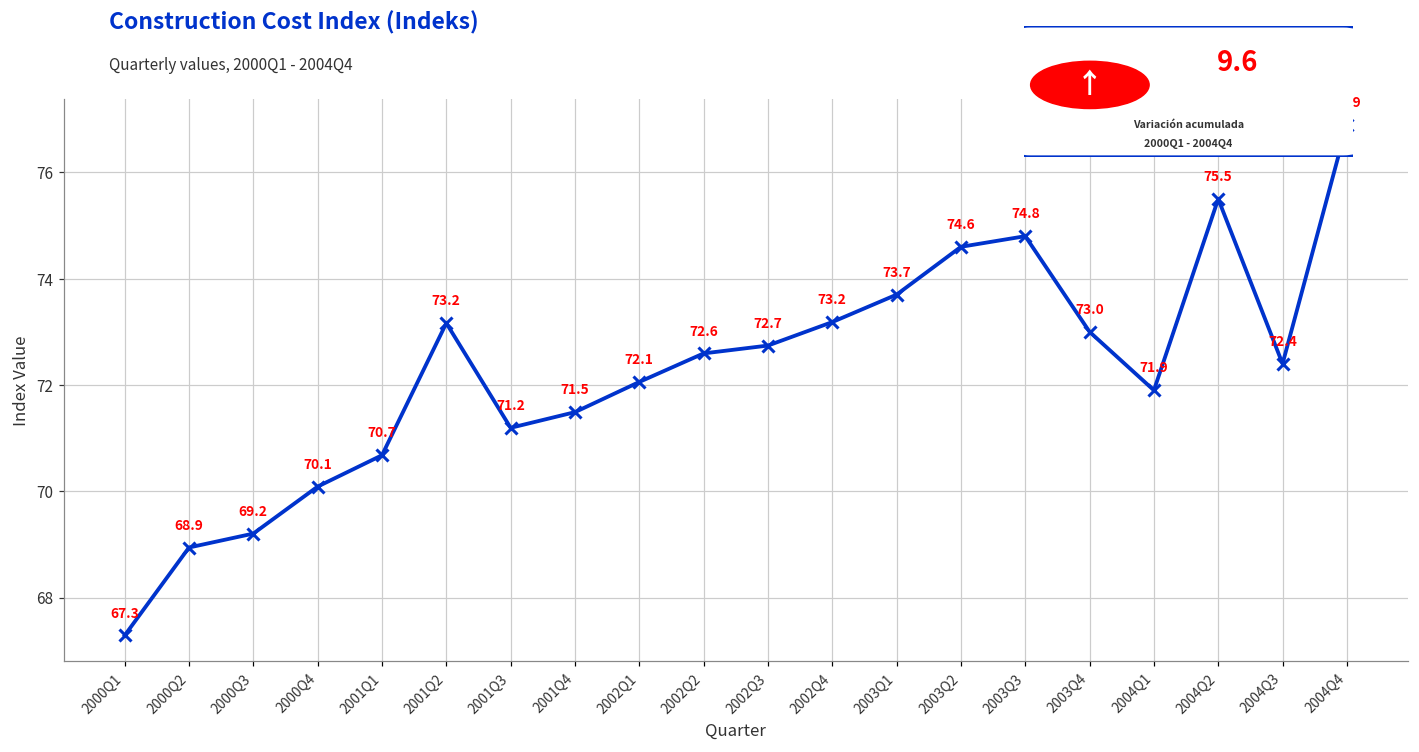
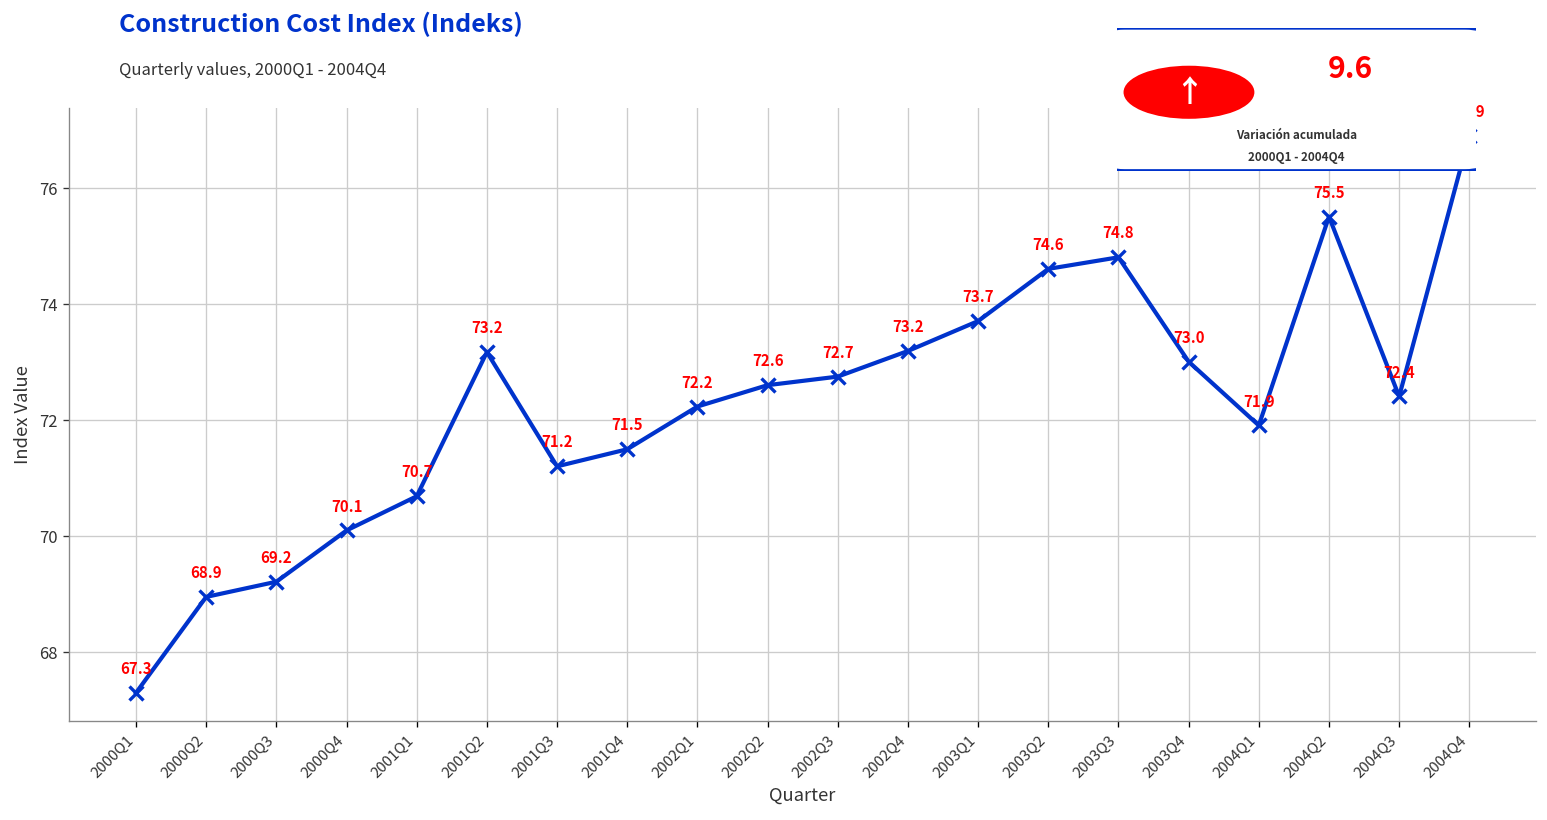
2002Q1: 72.1 -> 72.2
